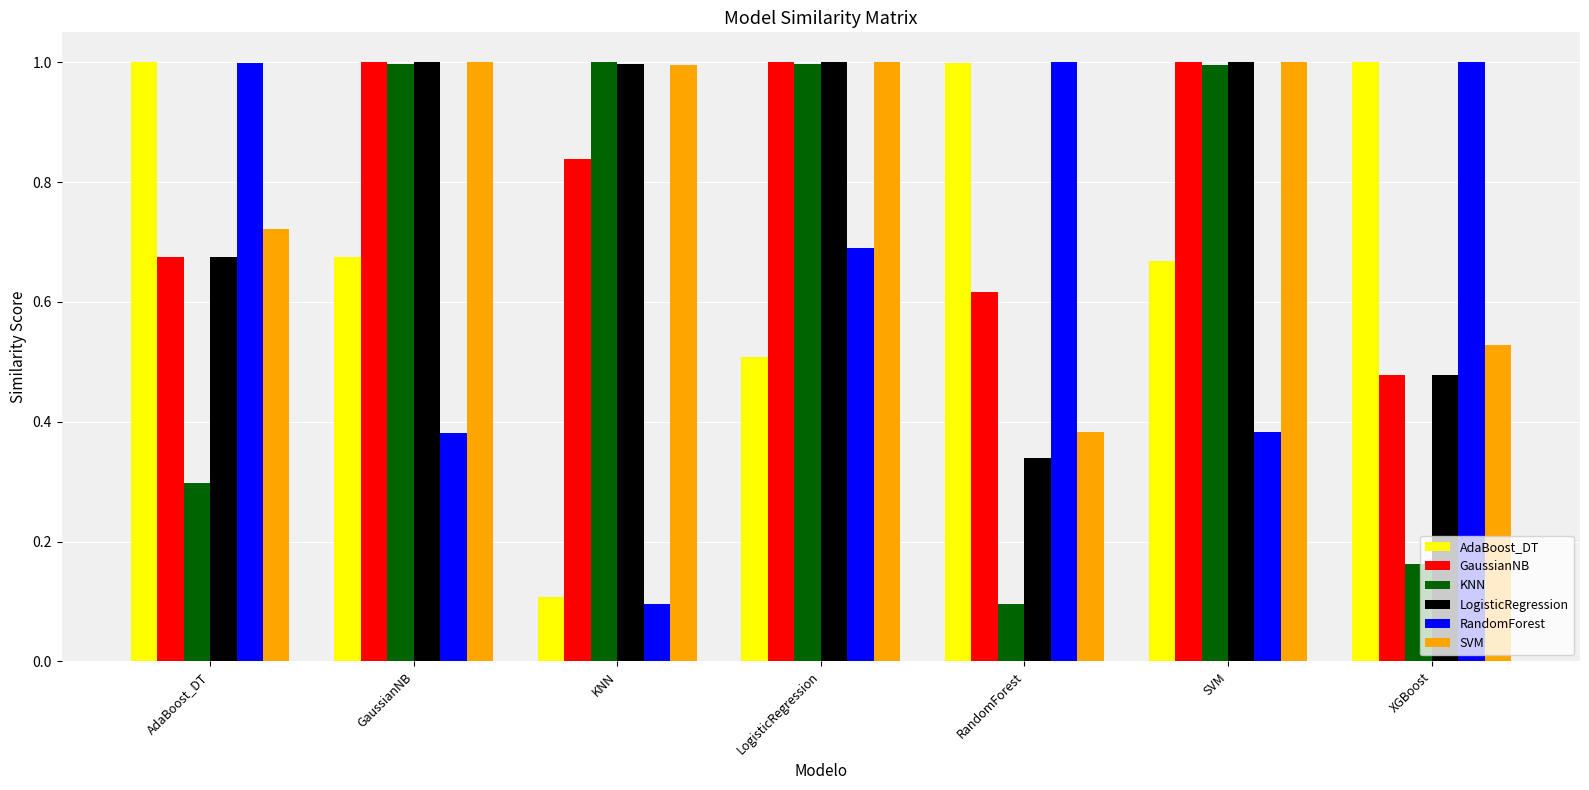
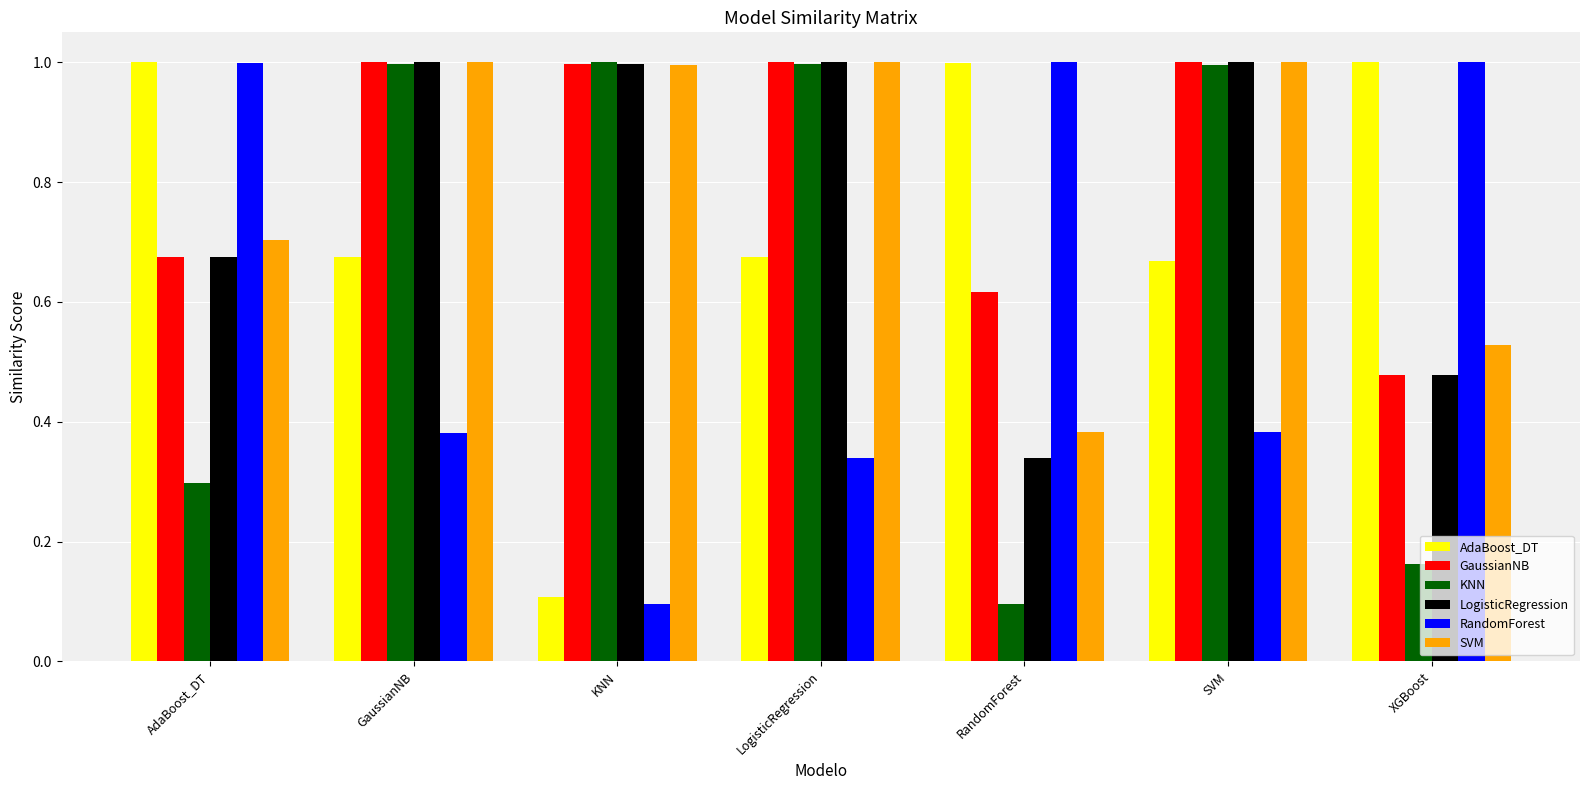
SVM, AdaBoost_DT: 0.72 -> 0.70
GaussianNB, KNN: 0.84 -> 1.00
AdaBoost_DT, LogisticRegression: 0.51 -> 0.68
RandomForest, LogisticRegression: 0.69 -> 0.34
